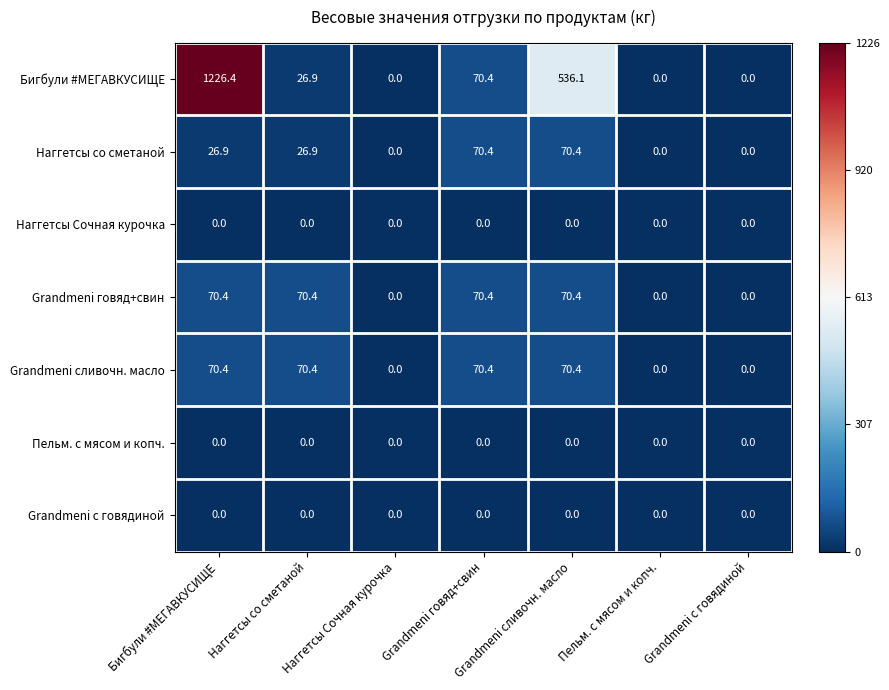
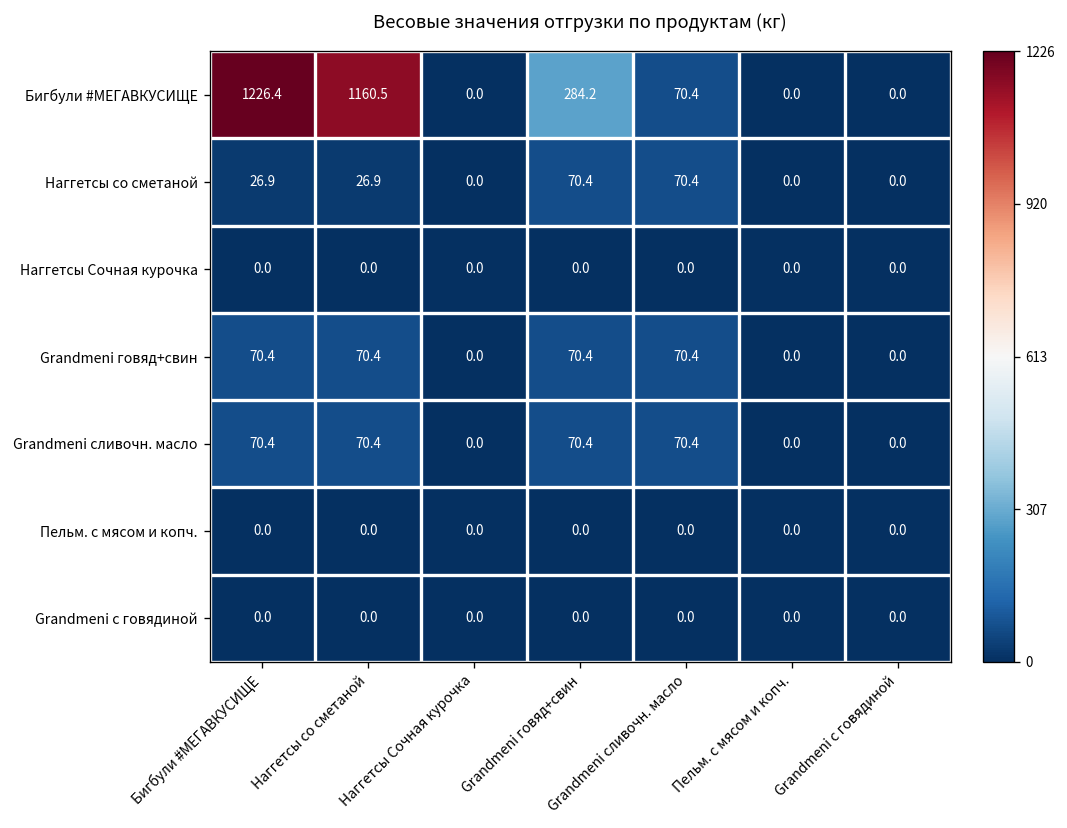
Бигбули #МЕГАВКУСИЩЕ, Наггетсы со сметаной: 26.9 -> 1160.5
Бигбули #МЕГАВКУСИЩЕ, Grandmeni говяд+свин: 70.4 -> 284.2
Бигбули #МЕГАВКУСИЩЕ, Grandmeni сливочн. масло: 536.1 -> 70.4
